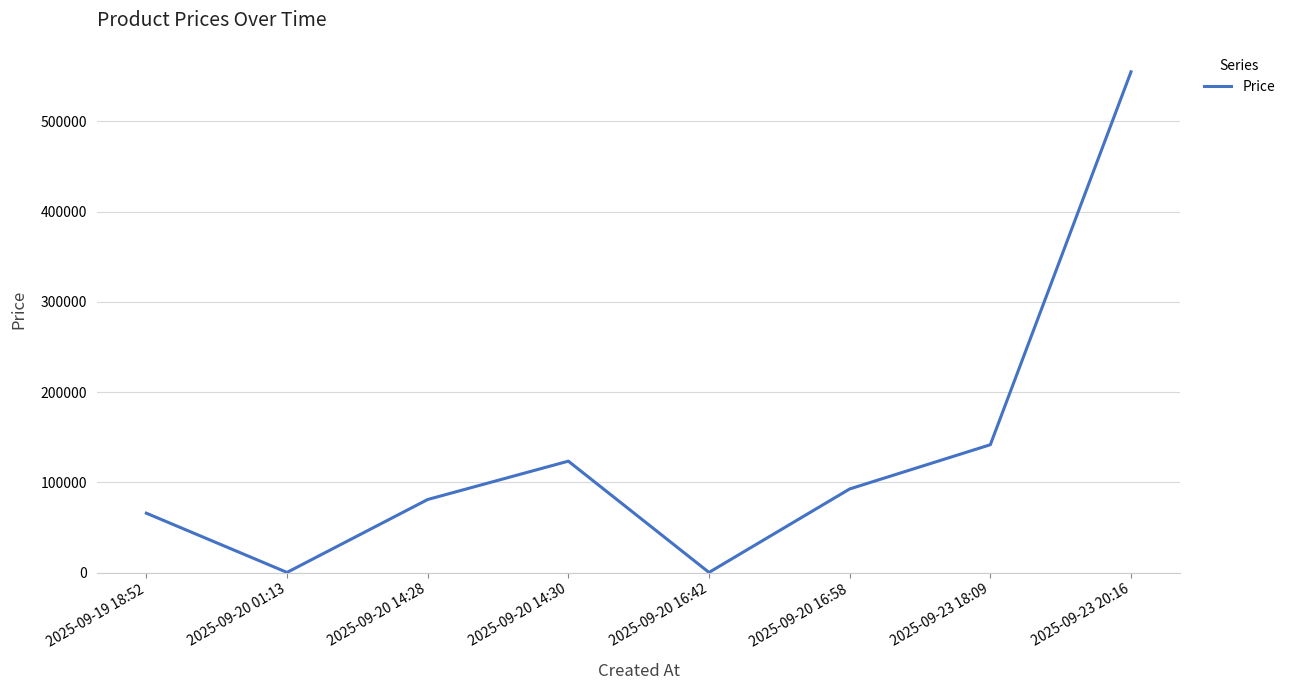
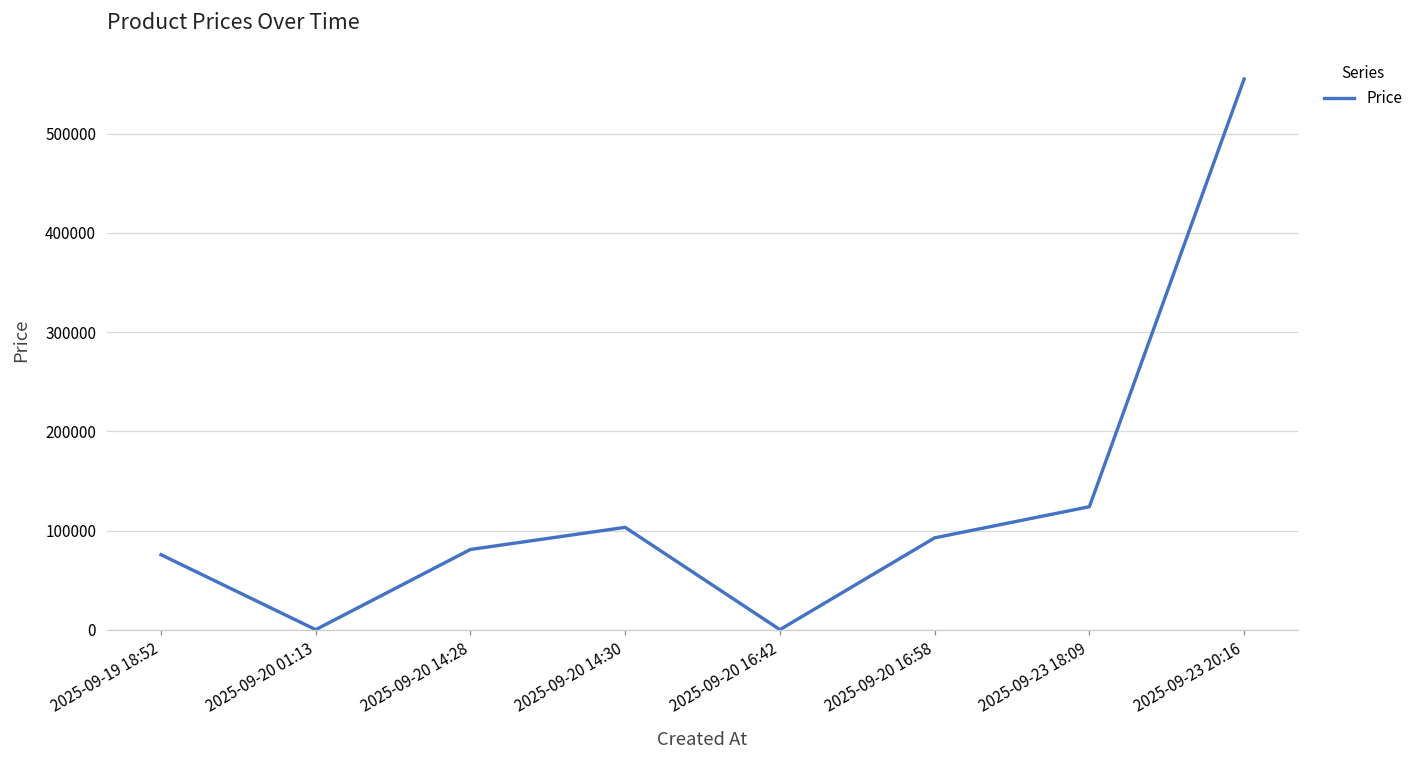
2025-09-19 18:52: 70000 -> 80000
2025-09-20 14:30: 120000 -> 100000
2025-09-23 18:09: 140000 -> 120000
